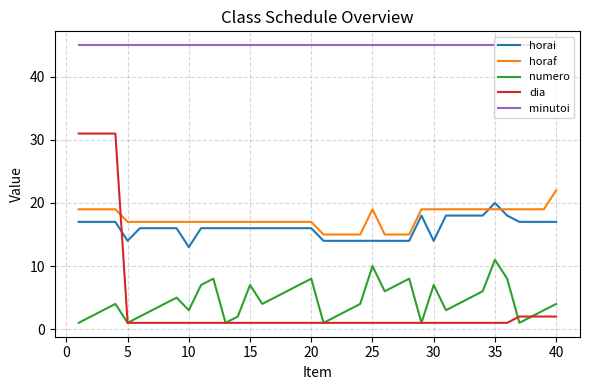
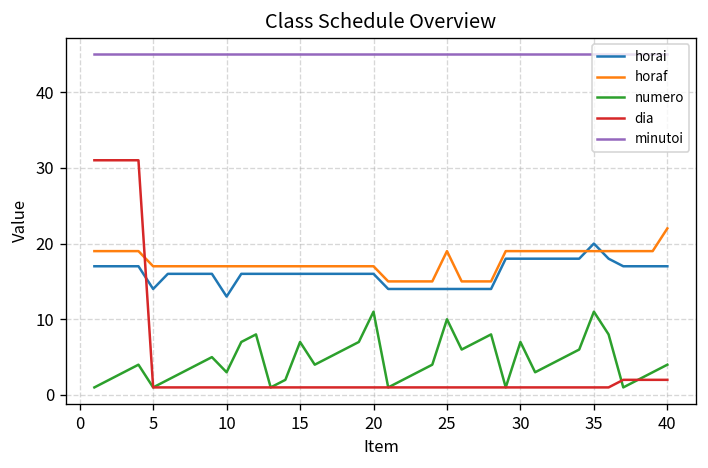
numero, 20: 8 -> 11
horai, 30: 14 -> 18
